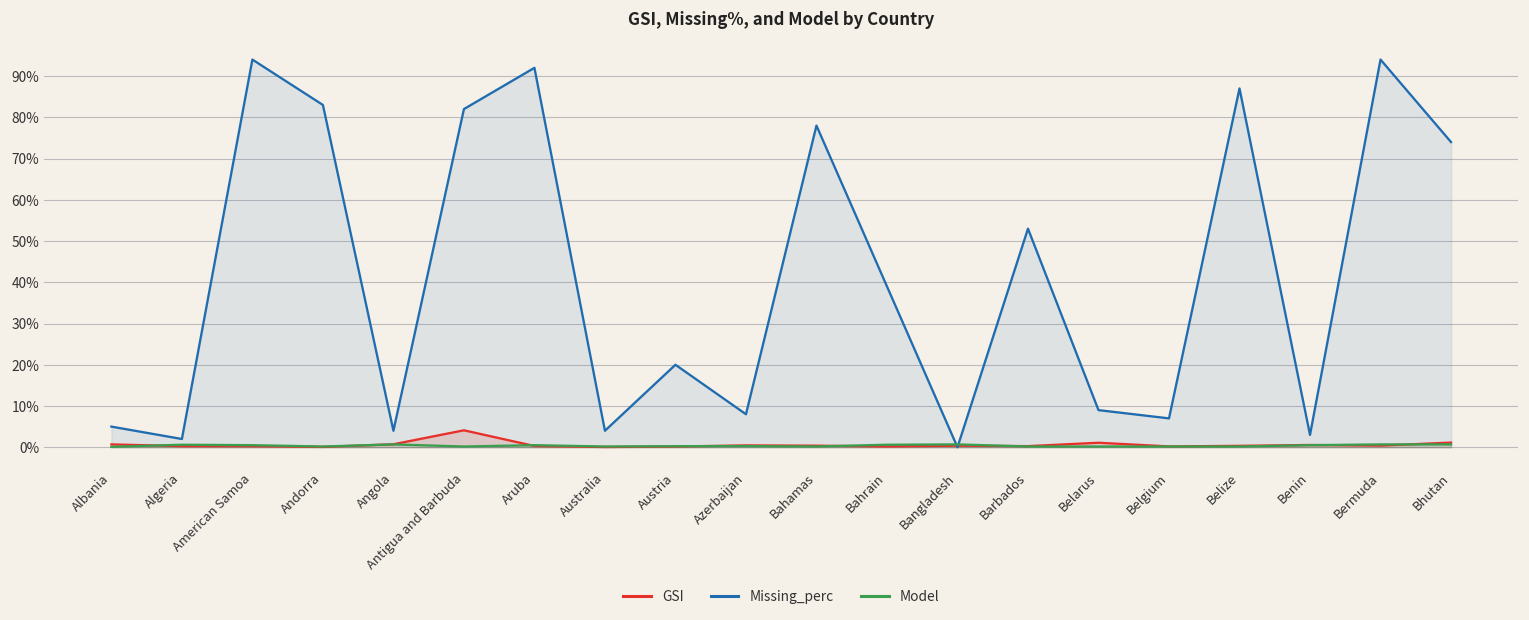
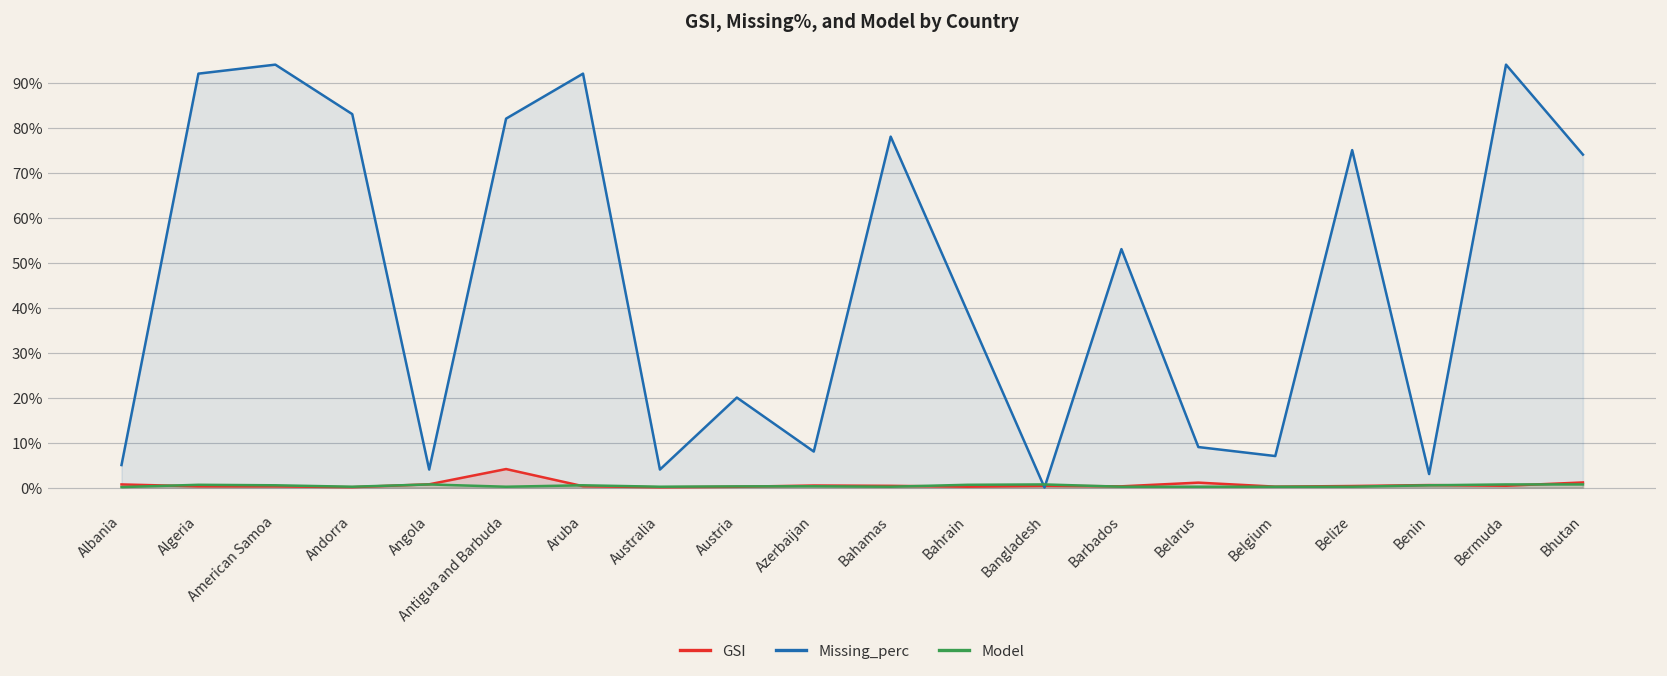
Missing_perc, Algeria: 2% -> 92%
Missing_perc, Belize: 87% -> 75%
